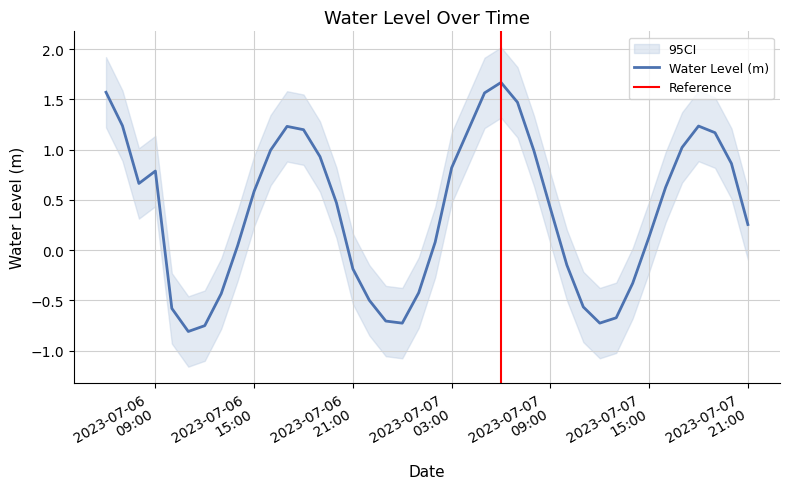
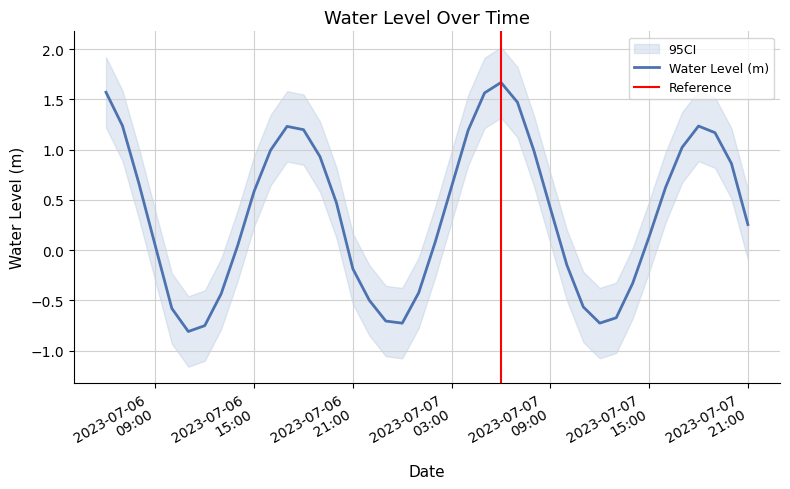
Water Level (m), 2023-07-06 09:00: 0.79 -> 0.04
Water Level (m), 2023-07-07 03:00: 0.82 -> 0.63
